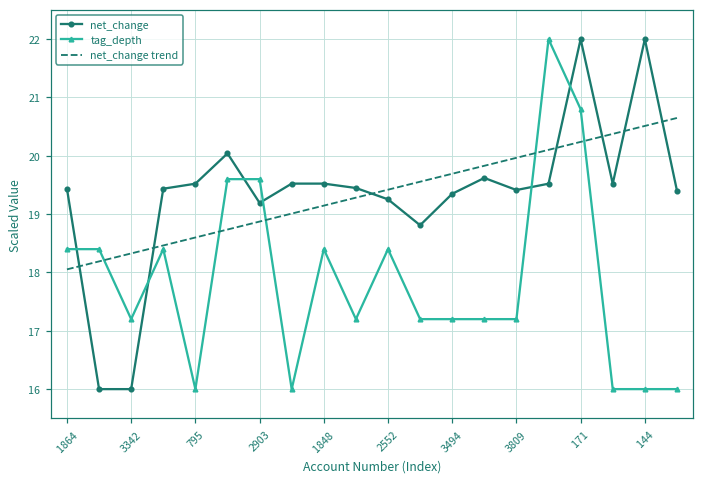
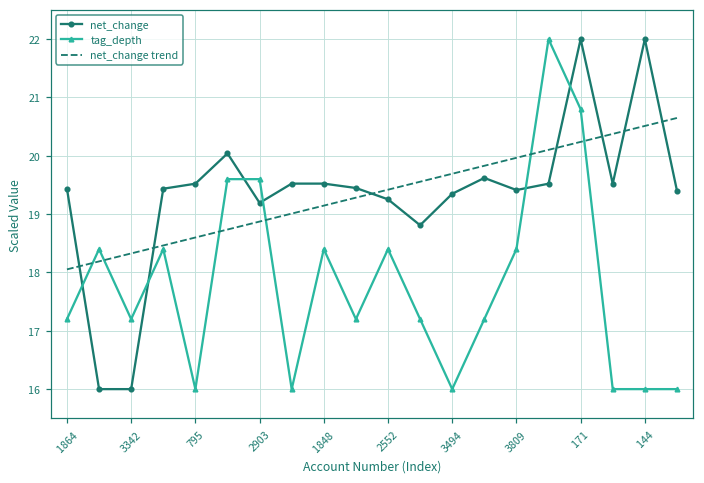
tag_depth, 1864: 18.4 -> 17.2
tag_depth, 3494: 17.2 -> 16.0
tag_depth, 3809: 17.2 -> 18.4
